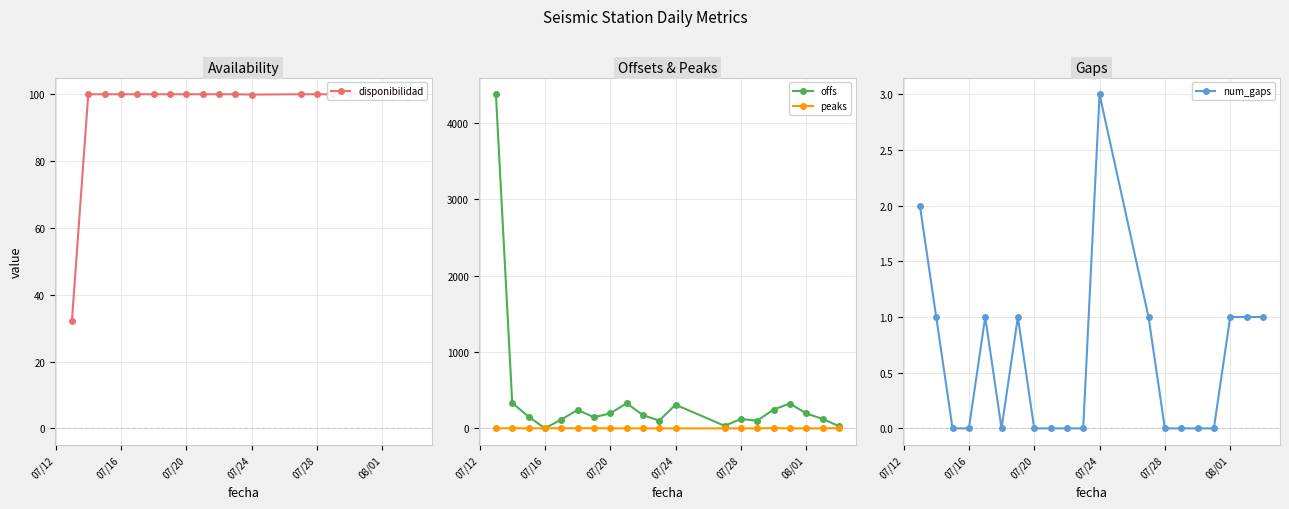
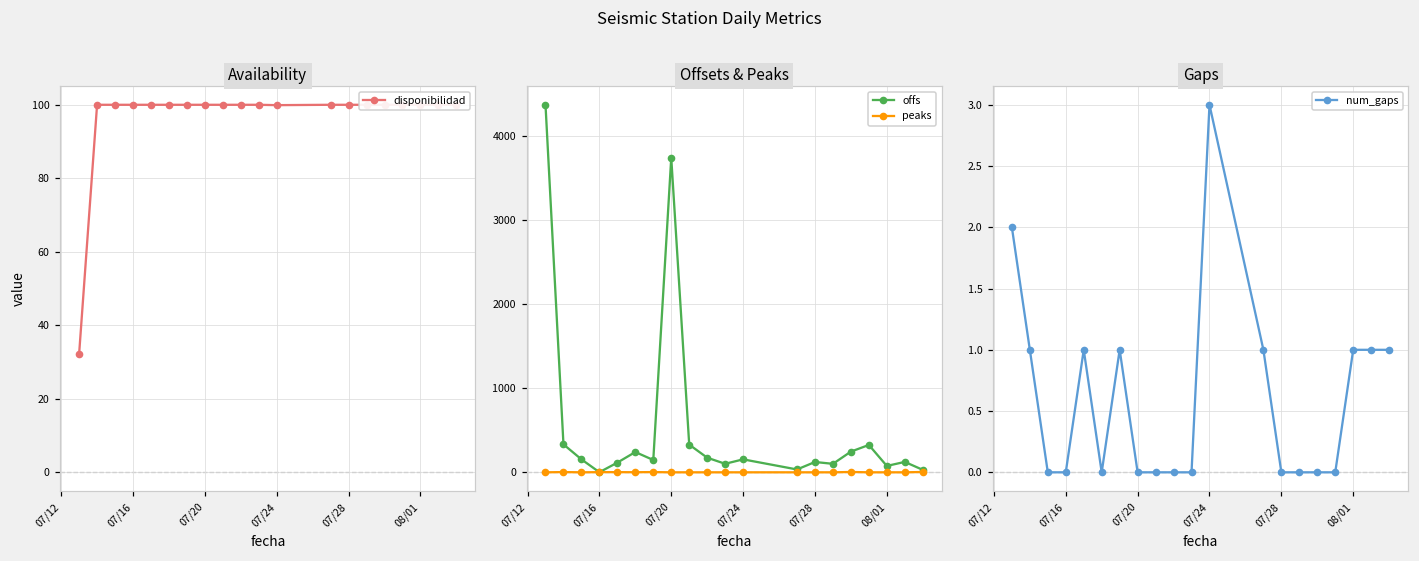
Offsets & Peaks, offs, 07/20: 200 -> 3700
Offsets & Peaks, offs, 07/24: 300 -> 200
Offsets & Peaks, offs, 08/01: 200 -> 100
